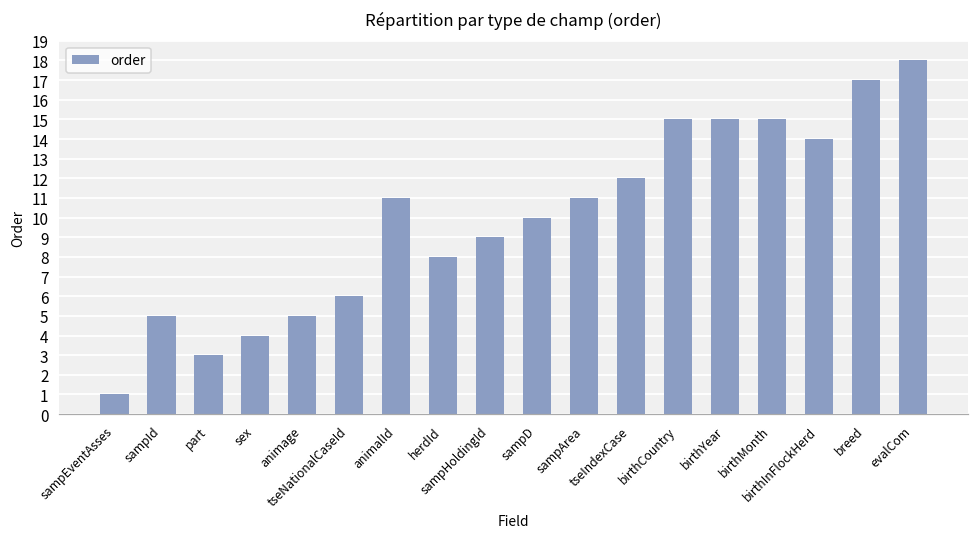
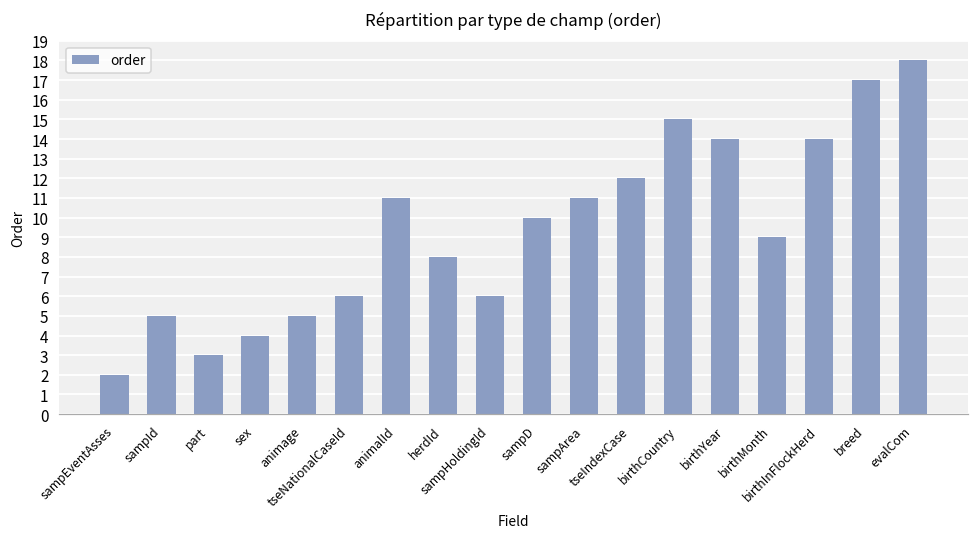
sampEventAsses: 1 -> 2
sampHoldingId: 9 -> 6
birthYear: 15 -> 14
birthMonth: 15 -> 9
